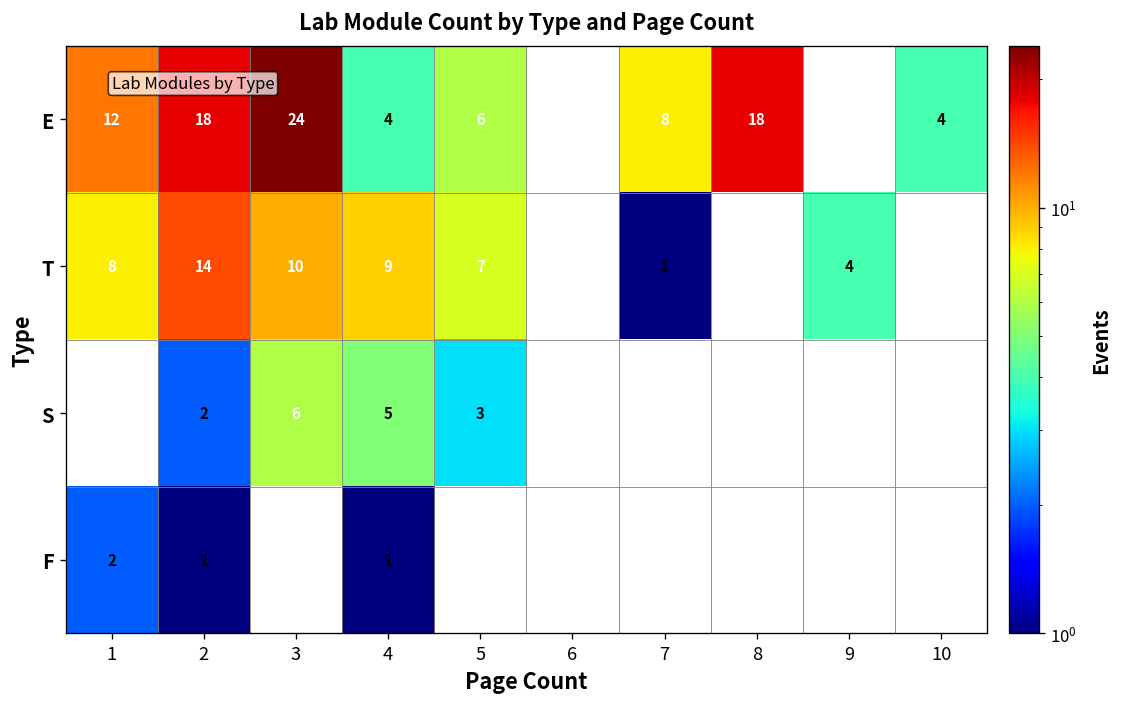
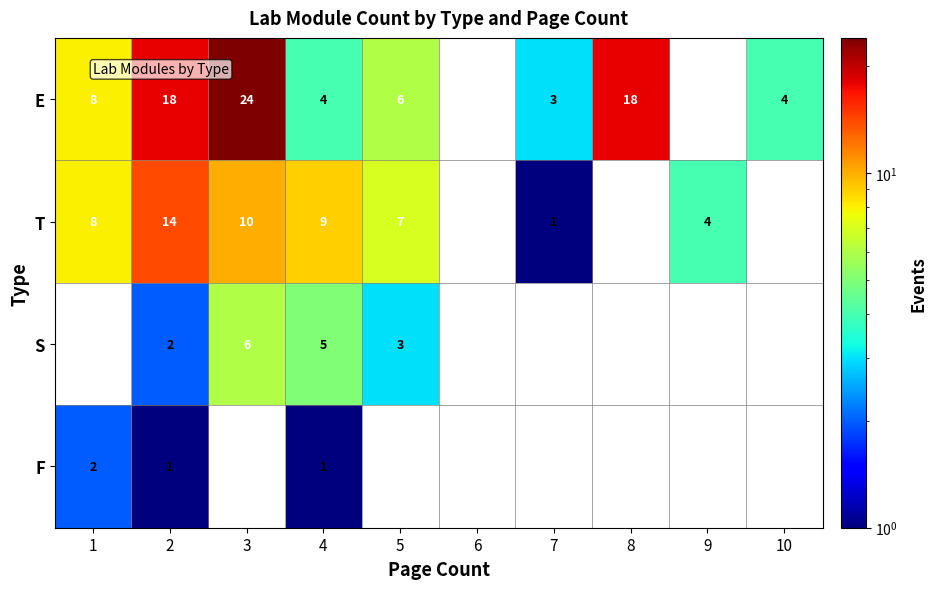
E, 1: 12 -> 8
E, 7: 8 -> 3
